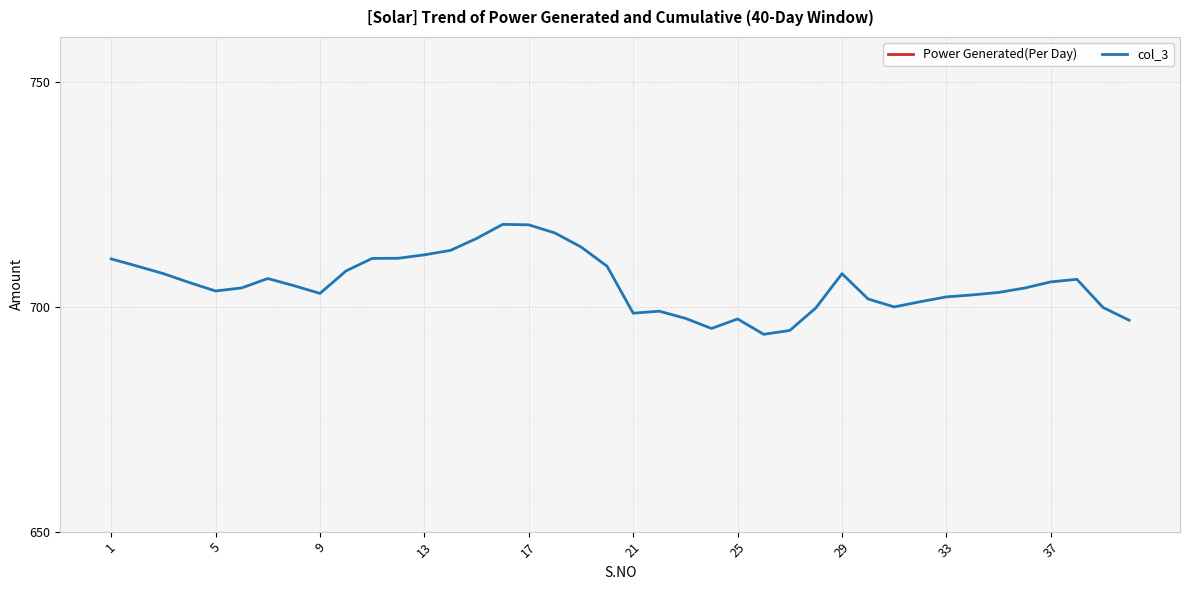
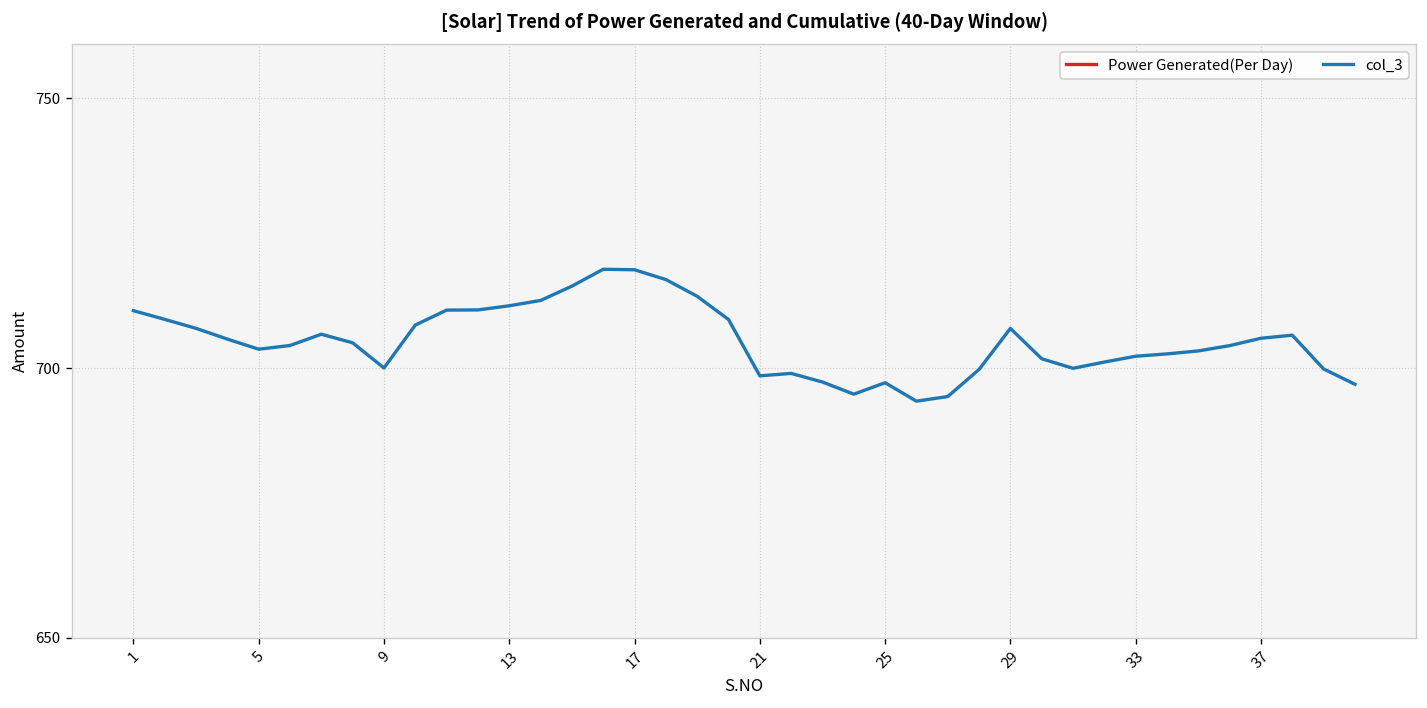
col_3, 9: 703 -> 700
